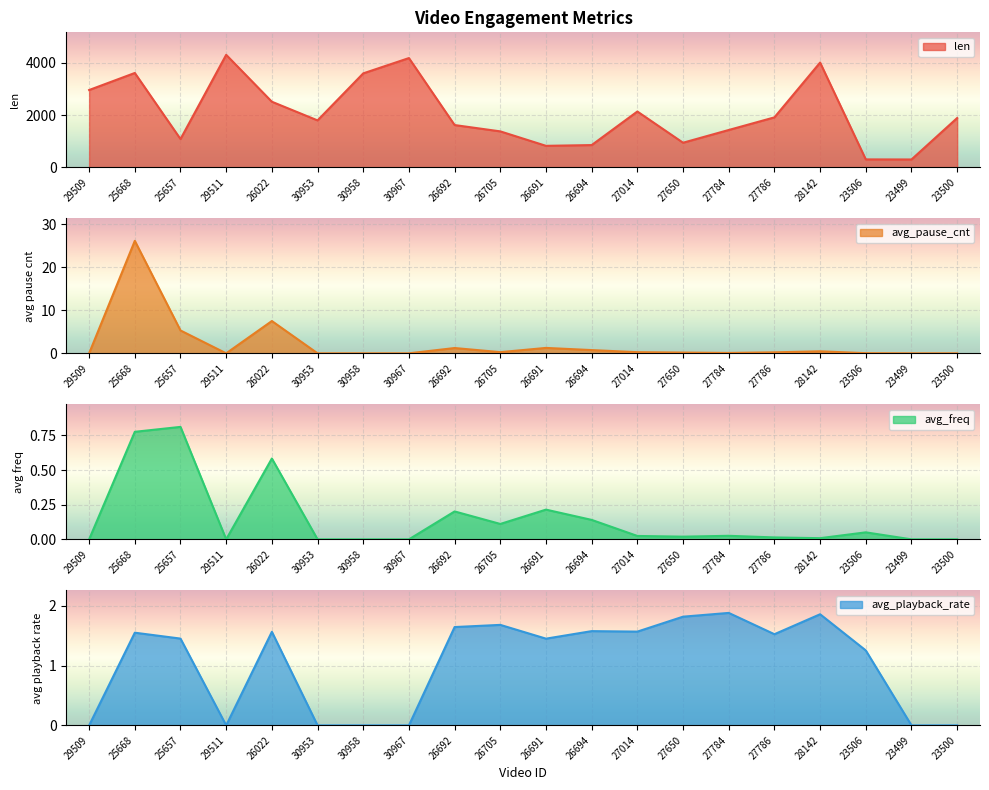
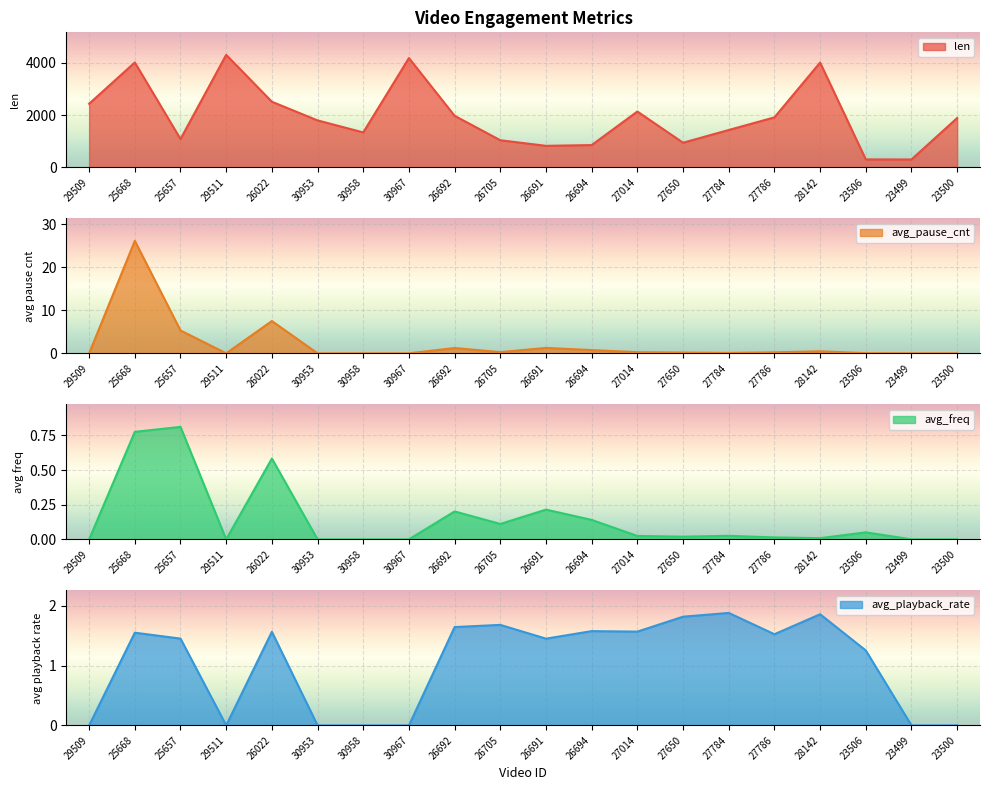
Video Engagement Metrics, 29509: 3000 -> 2400
Video Engagement Metrics, 25668: 3600 -> 4000
Video Engagement Metrics, 30958: 3600 -> 1300
Video Engagement Metrics, 26692: 1600 -> 2000
Video Engagement Metrics, 26705: 1400 -> 1000
